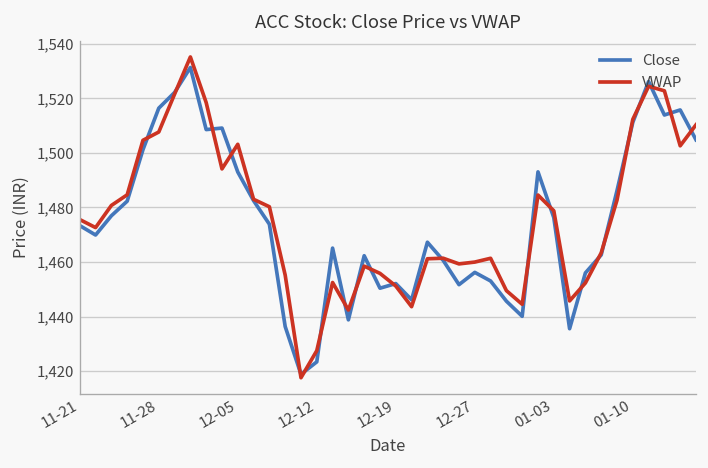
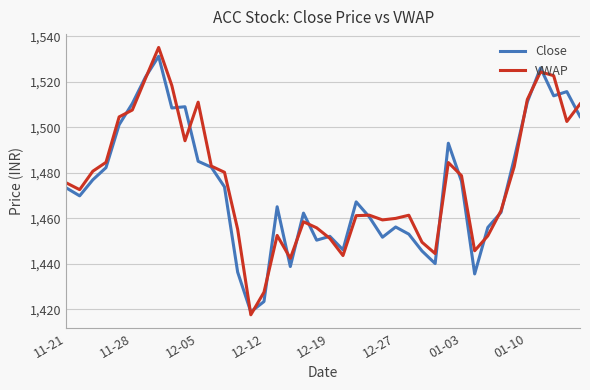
Close, 11-28: 1,516 -> 1,511
Close, 12-05: 1,493 -> 1,485
VWAP, 12-05: 1,503 -> 1,511
